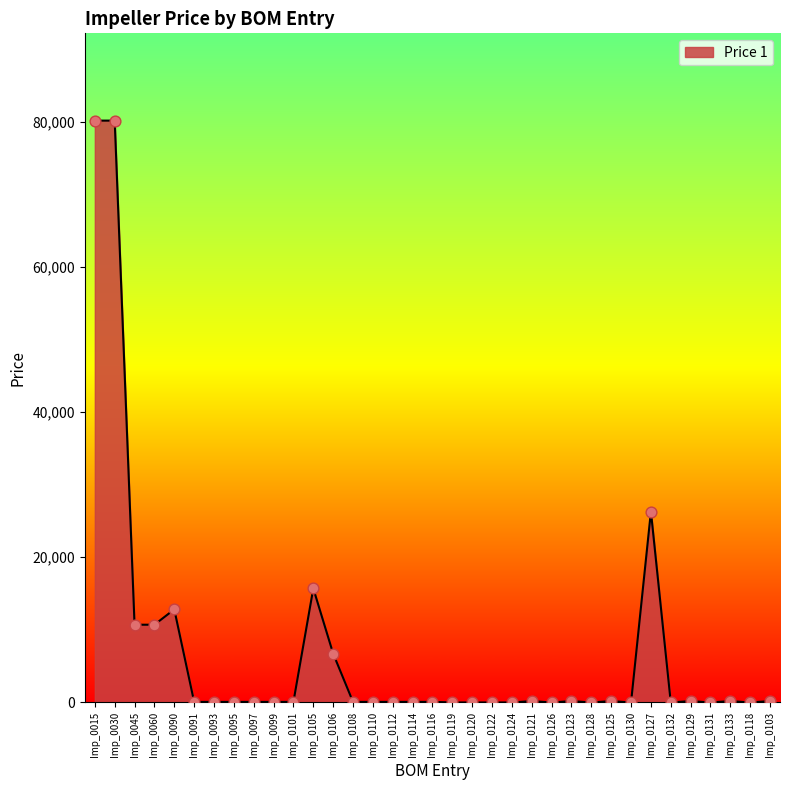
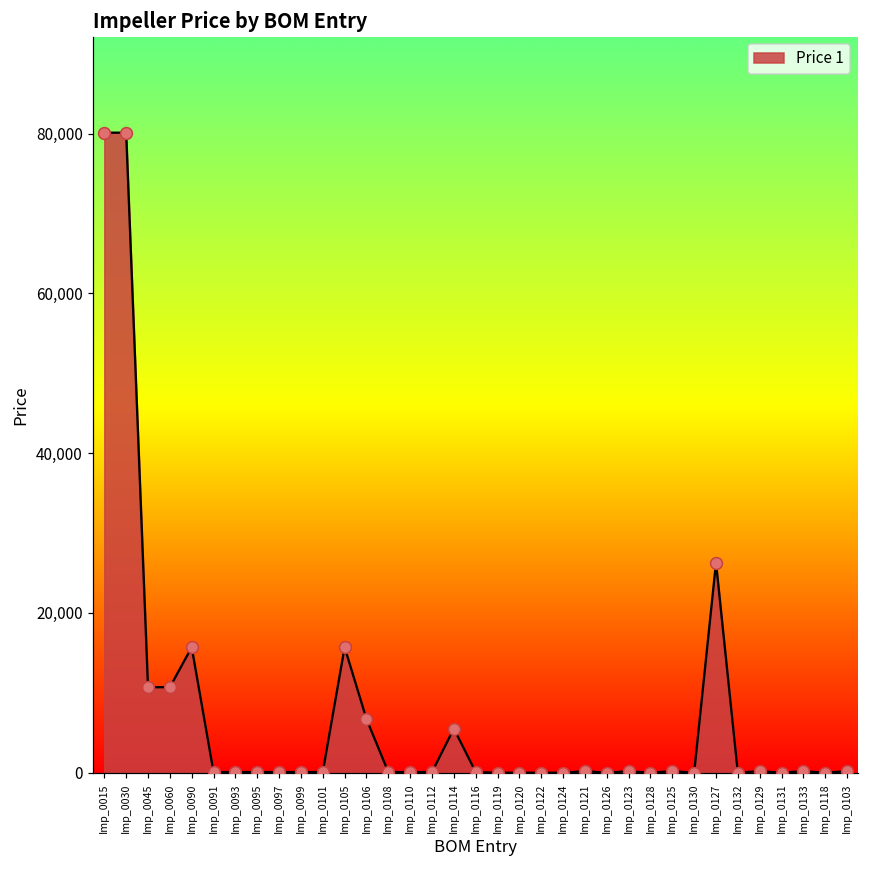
Imp_0090: 13,000 -> 16,000
Imp_0114: 0 -> 6,000
